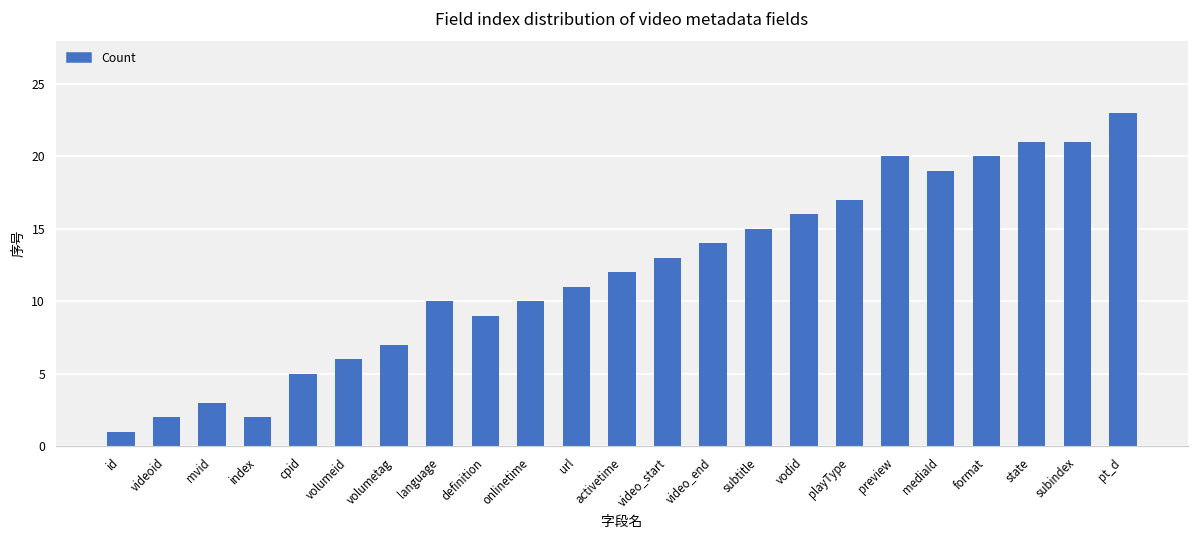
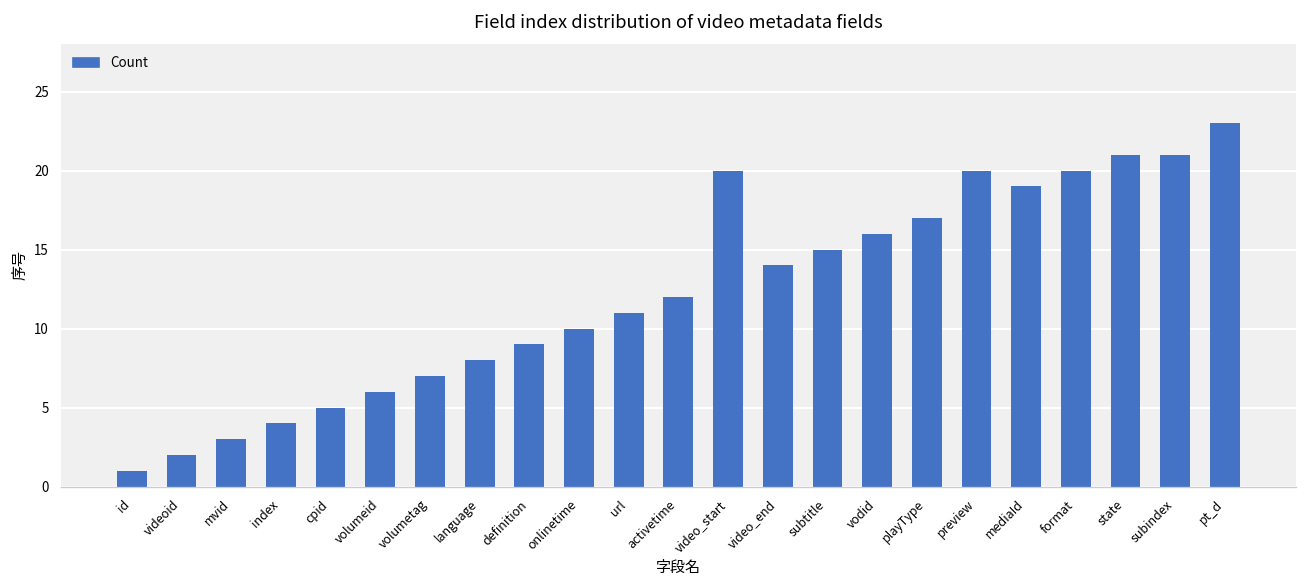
index: 2 -> 4
language: 10 -> 8
video_start: 13 -> 20
